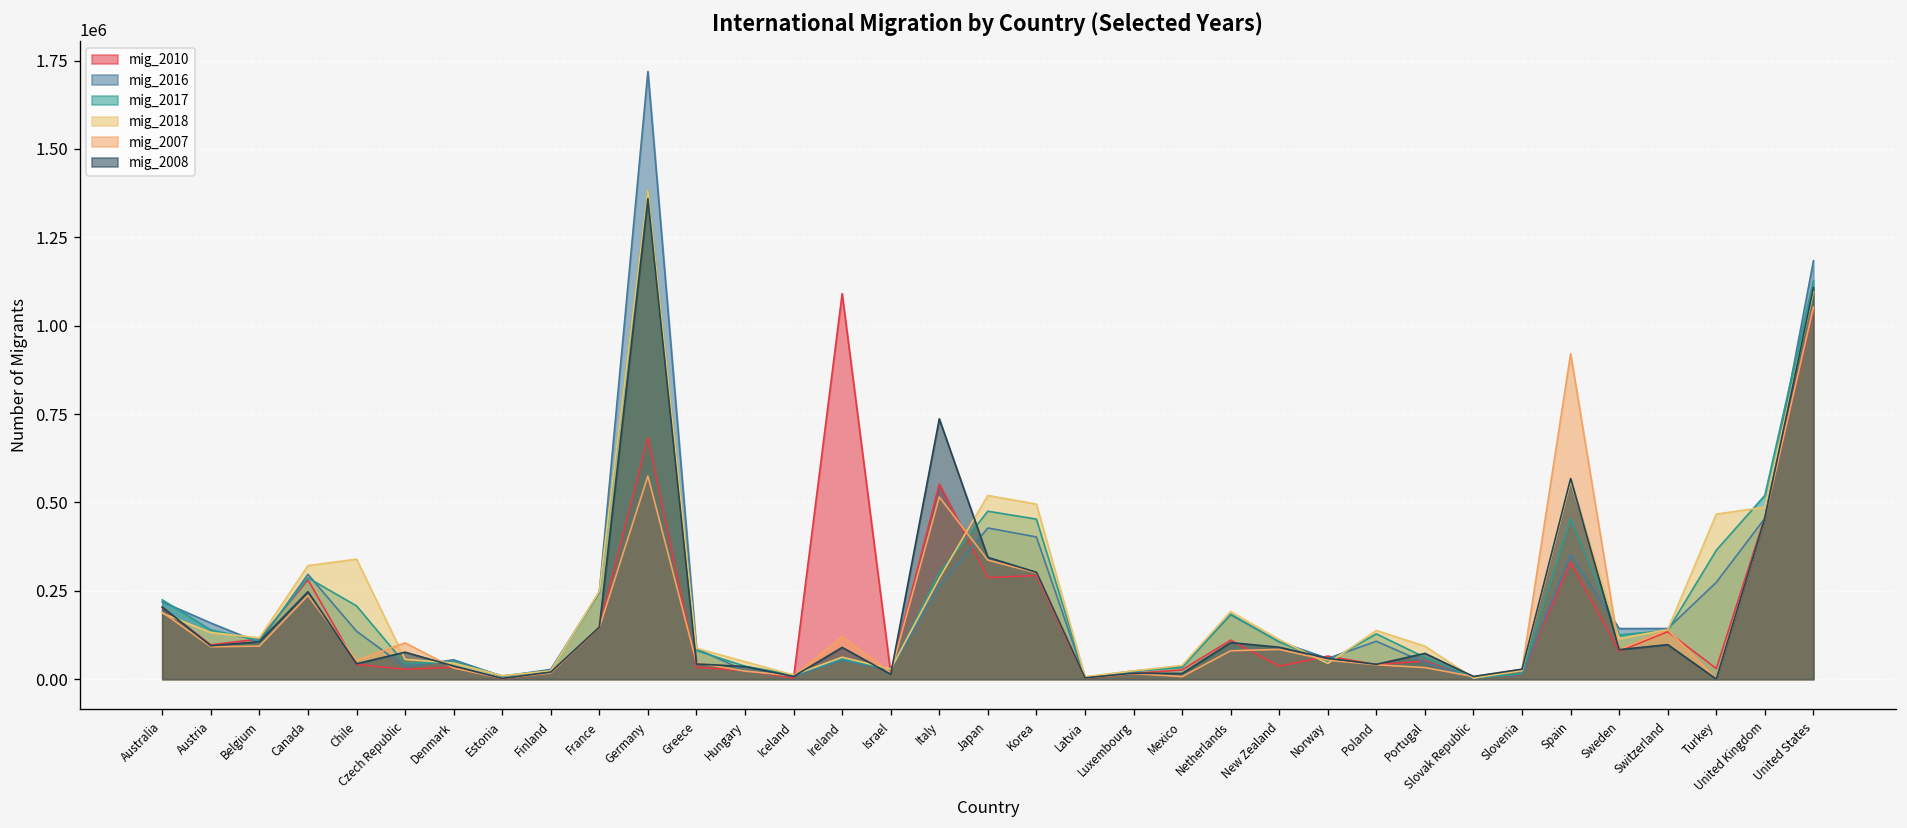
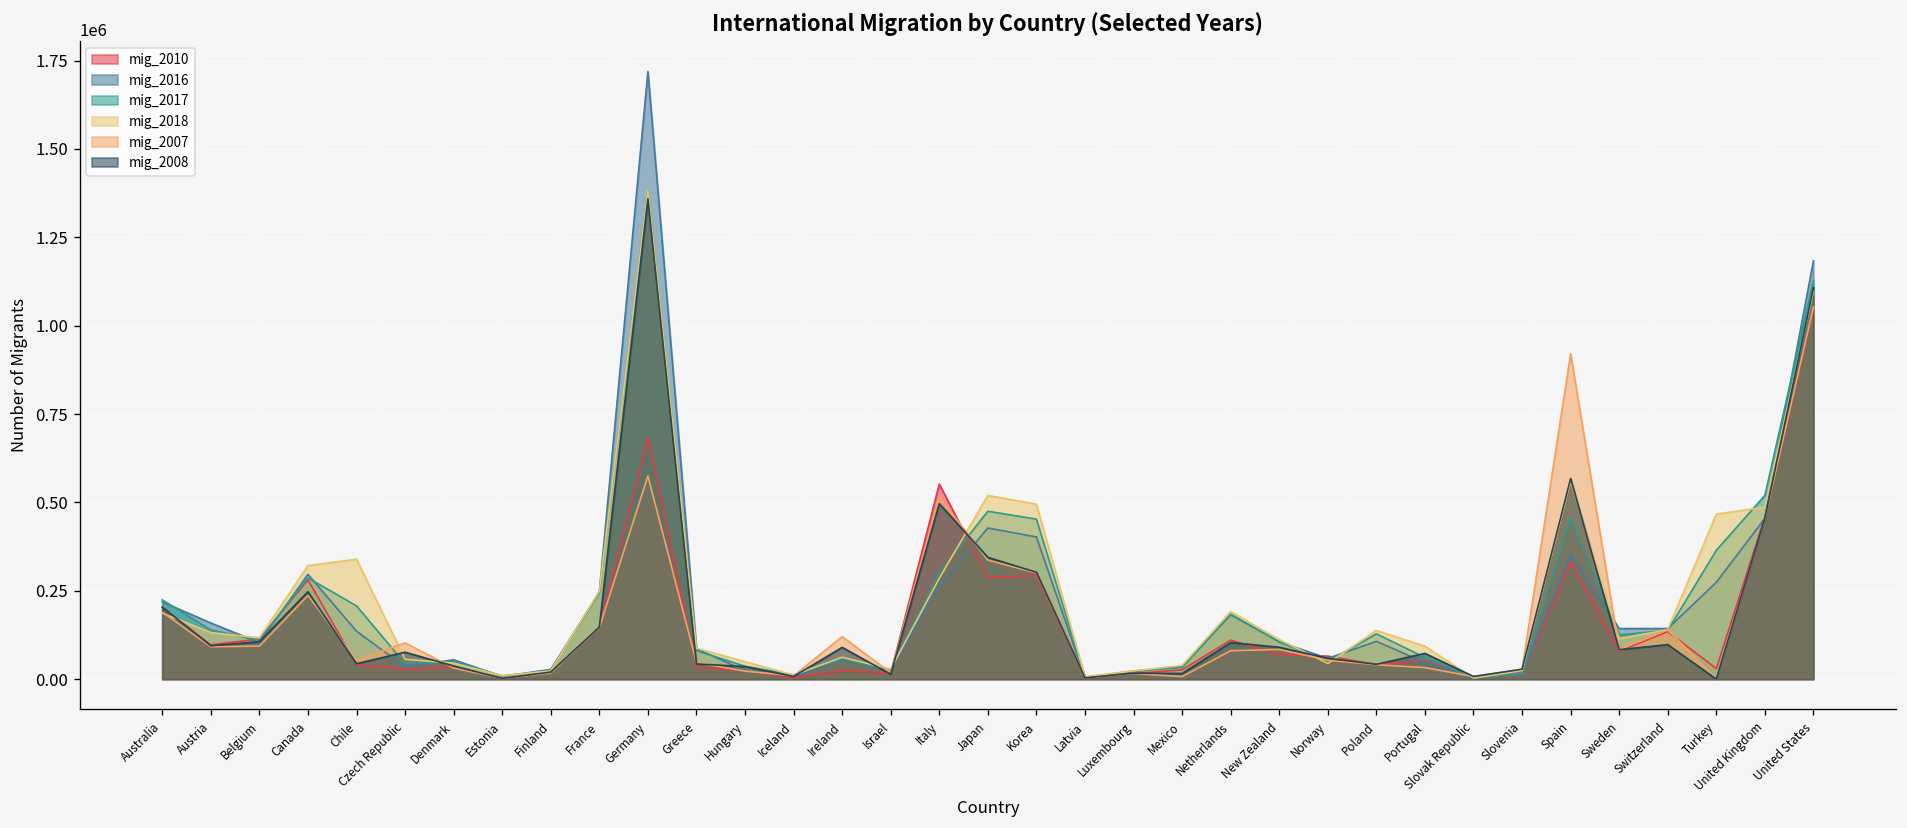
mig_2010, Ireland: 1090000 -> 20000
mig_2008, Italy: 740000 -> 500000
mig_2010, New Zealand: 40000 -> 70000
